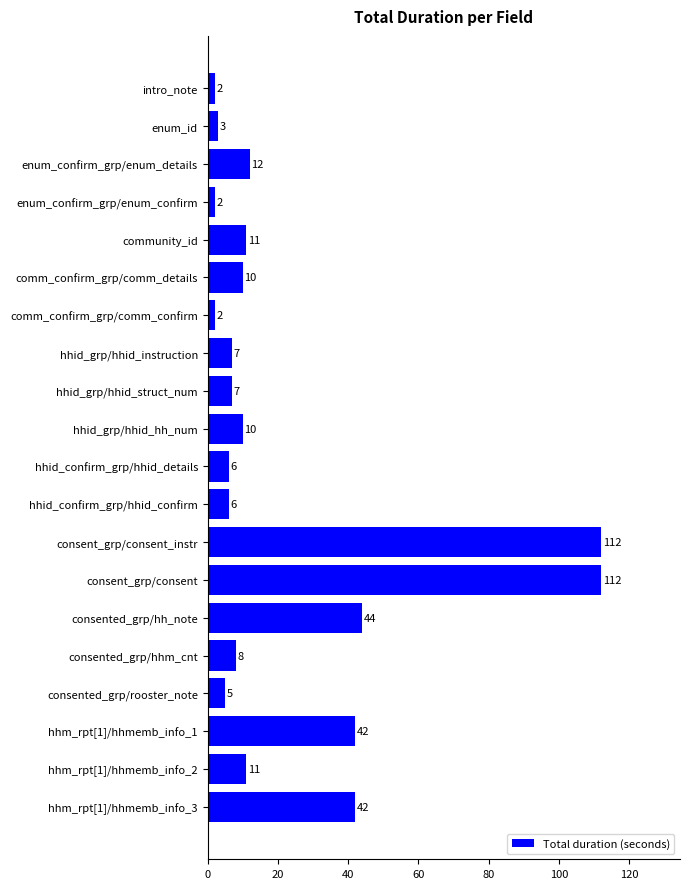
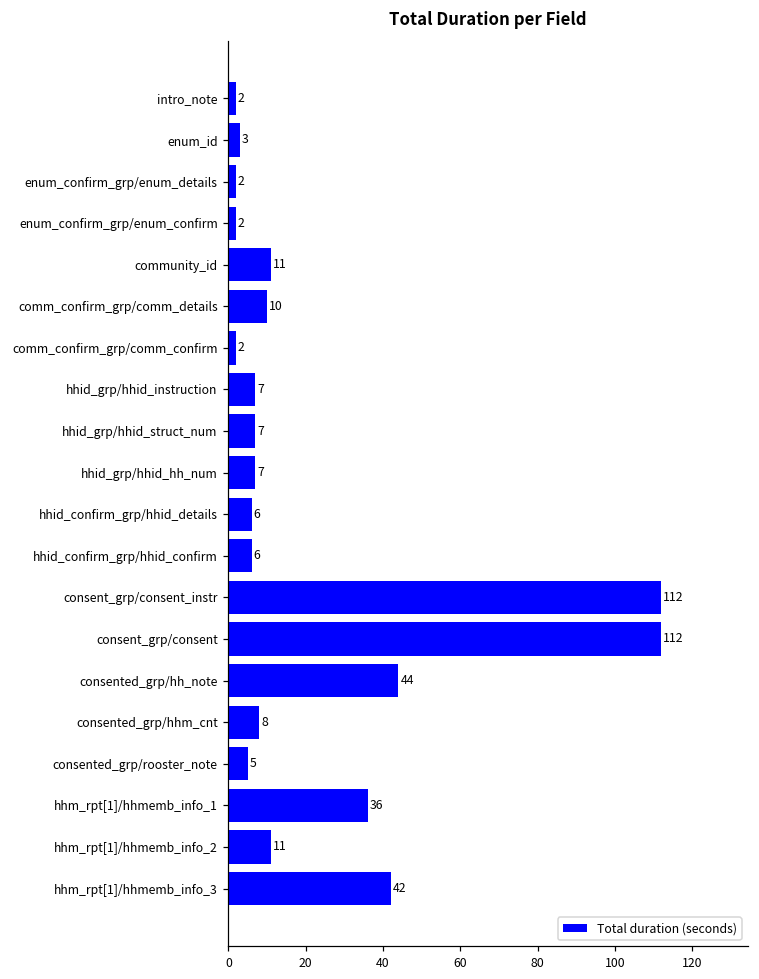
enum_confirm_grp/enum_details: 12 -> 2
hhid_grp/hhid_hh_num: 10 -> 7
hhm_rpt[1]/hhmemb_info_1: 42 -> 36
